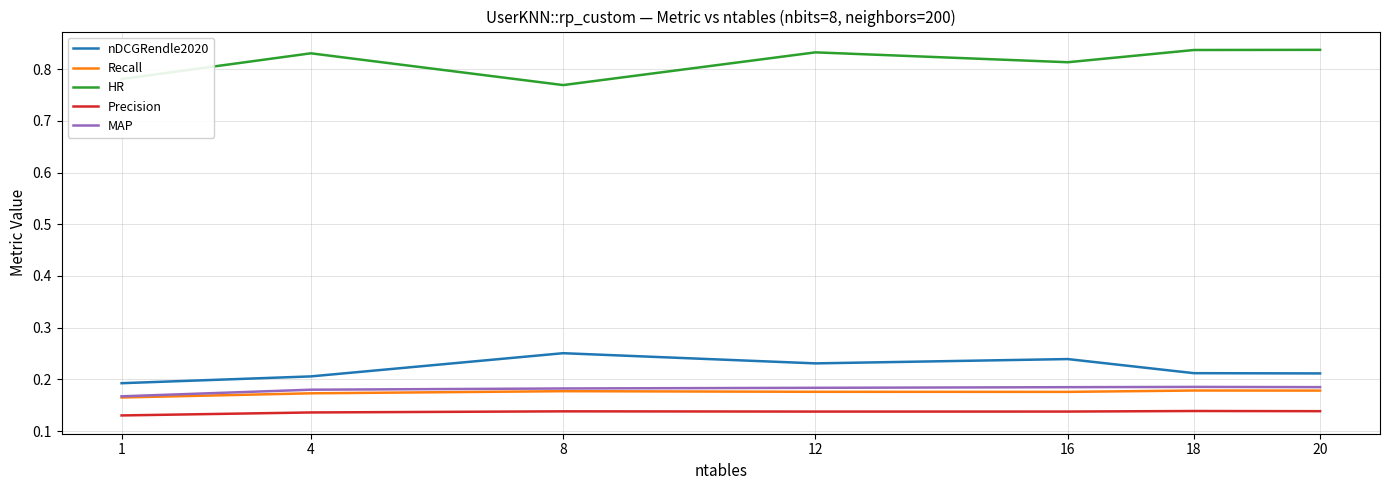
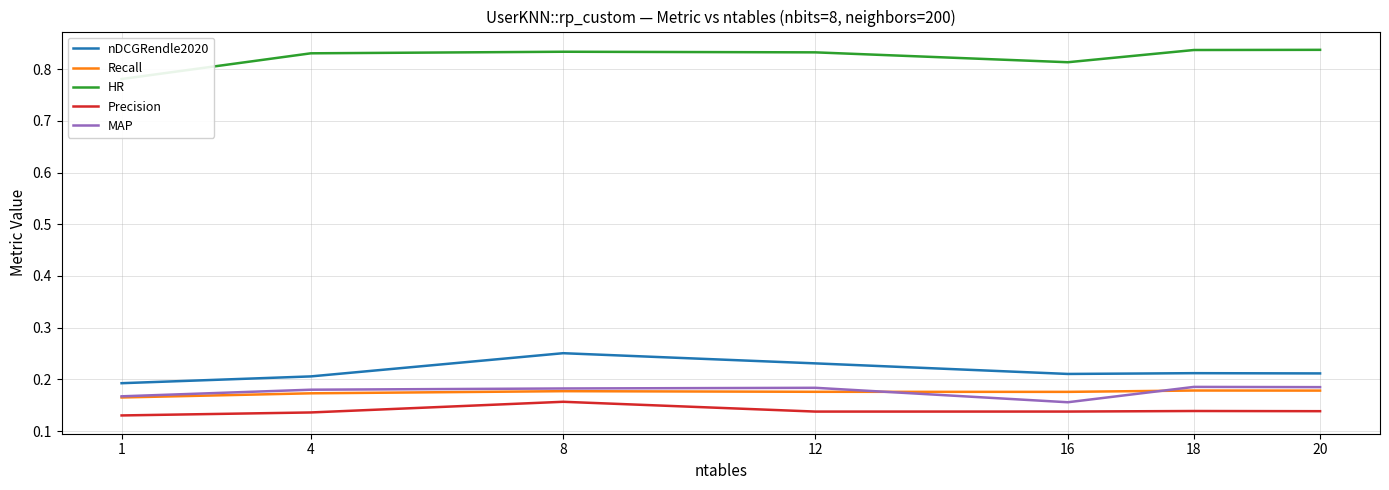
HR, 8: 0.77 -> 0.83
Precision, 8: 0.14 -> 0.16
nDCGRendle2020, 16: 0.24 -> 0.21
MAP, 16: 0.19 -> 0.16
